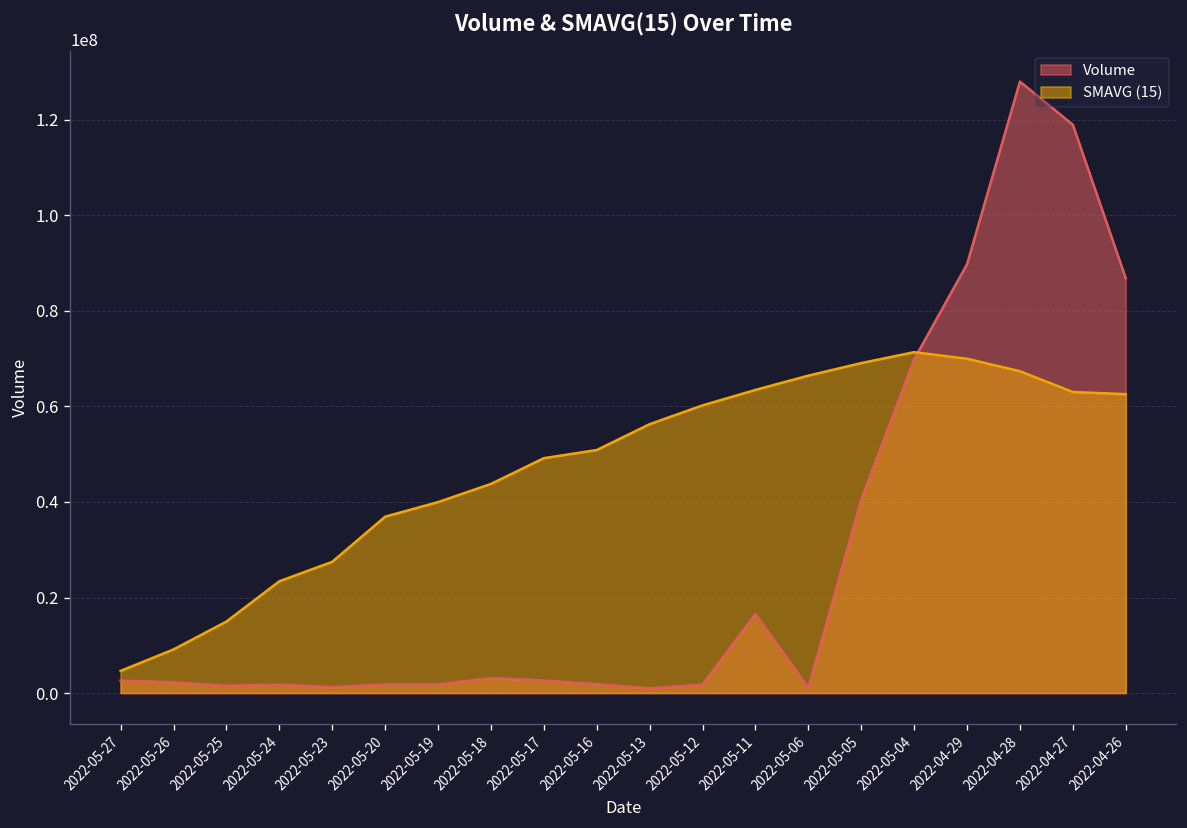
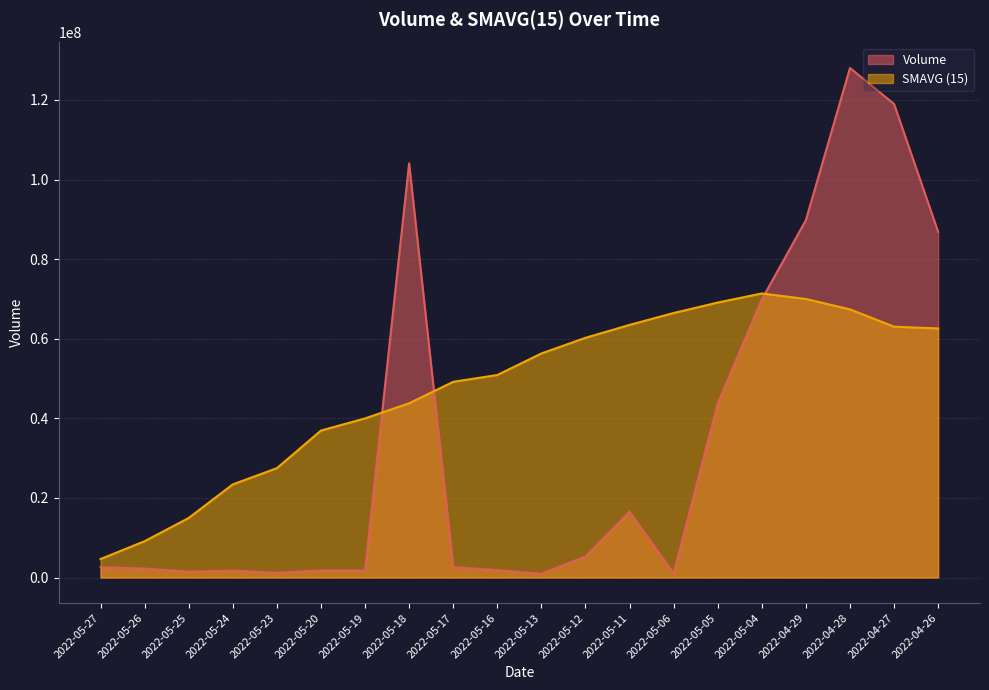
Volume, 2022-05-18: 3000000 -> 104000000
Volume, 2022-05-12: 2000000 -> 5000000
Volume, 2022-05-05: 41000000 -> 44000000
